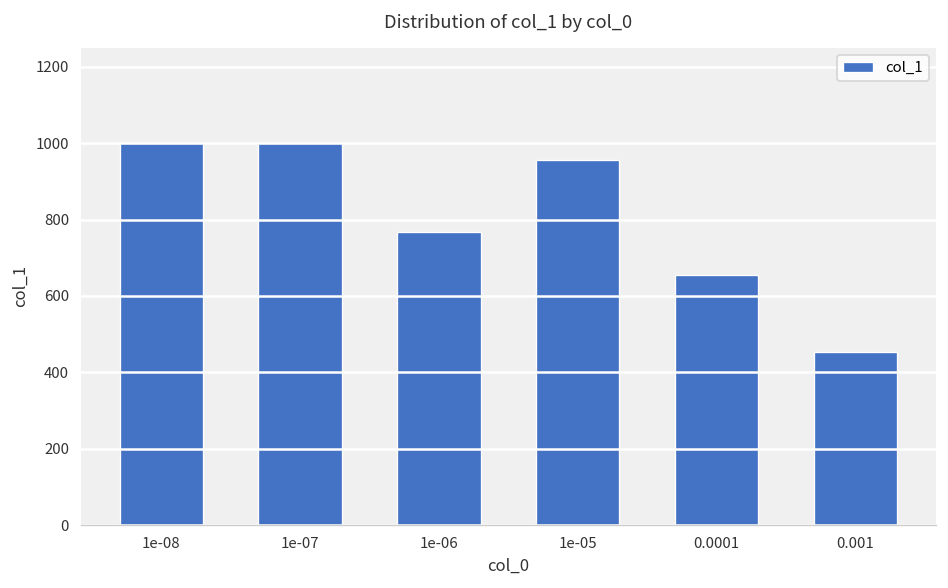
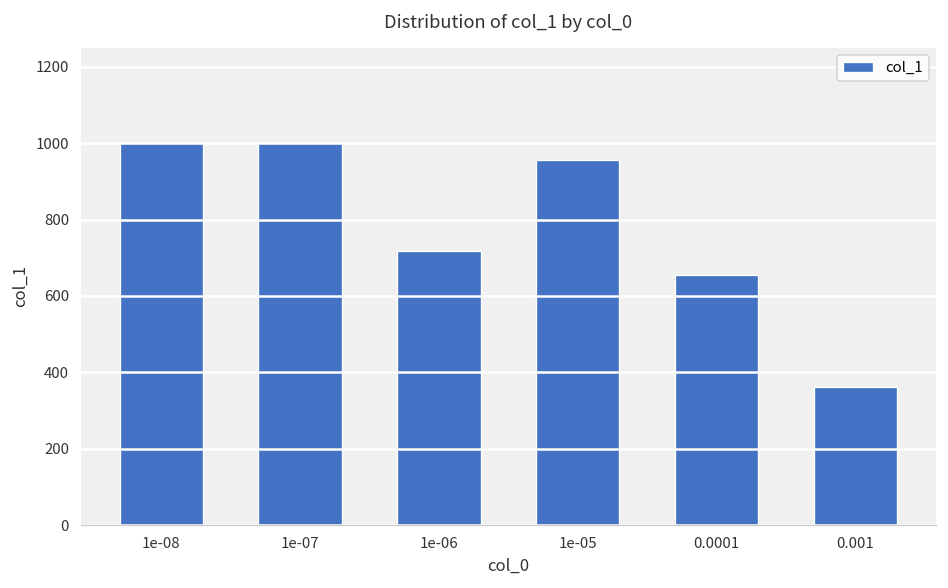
1e-06: 770 -> 720
0.001: 450 -> 360
